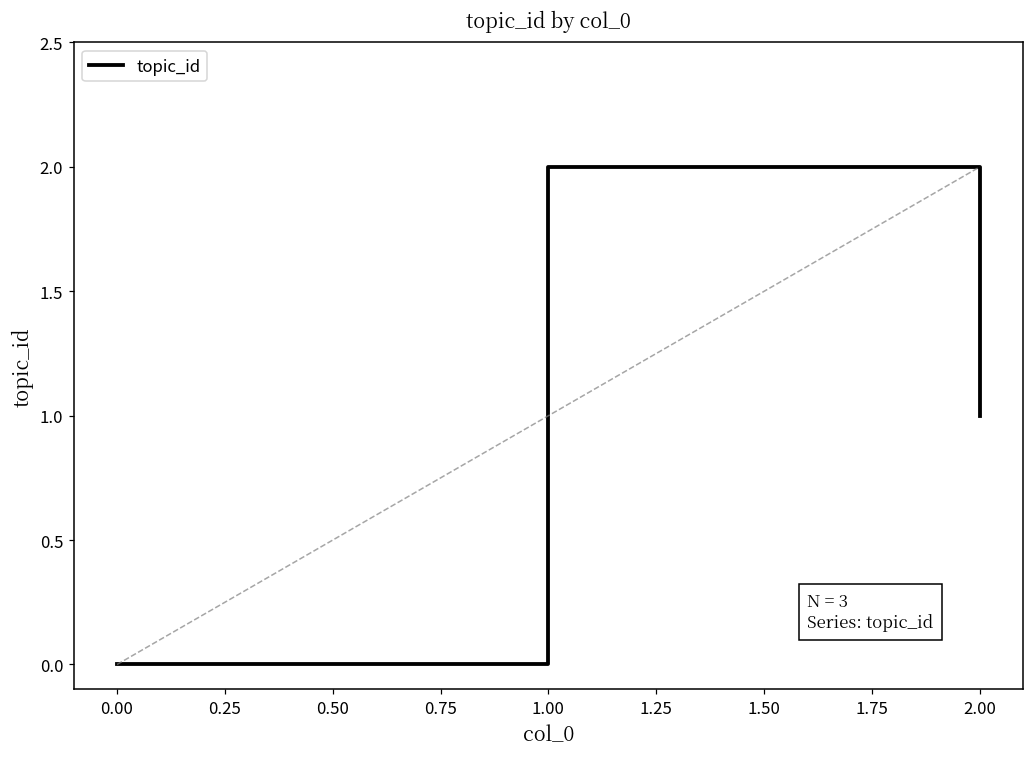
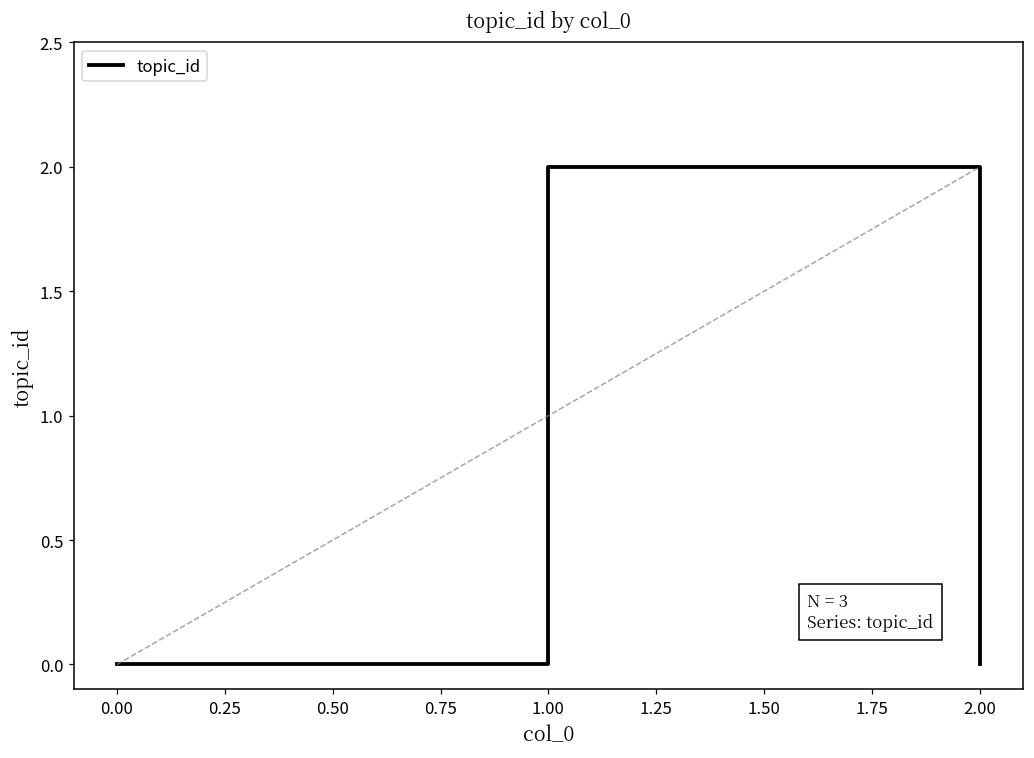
topic_id, 2.00: 1 -> 0
